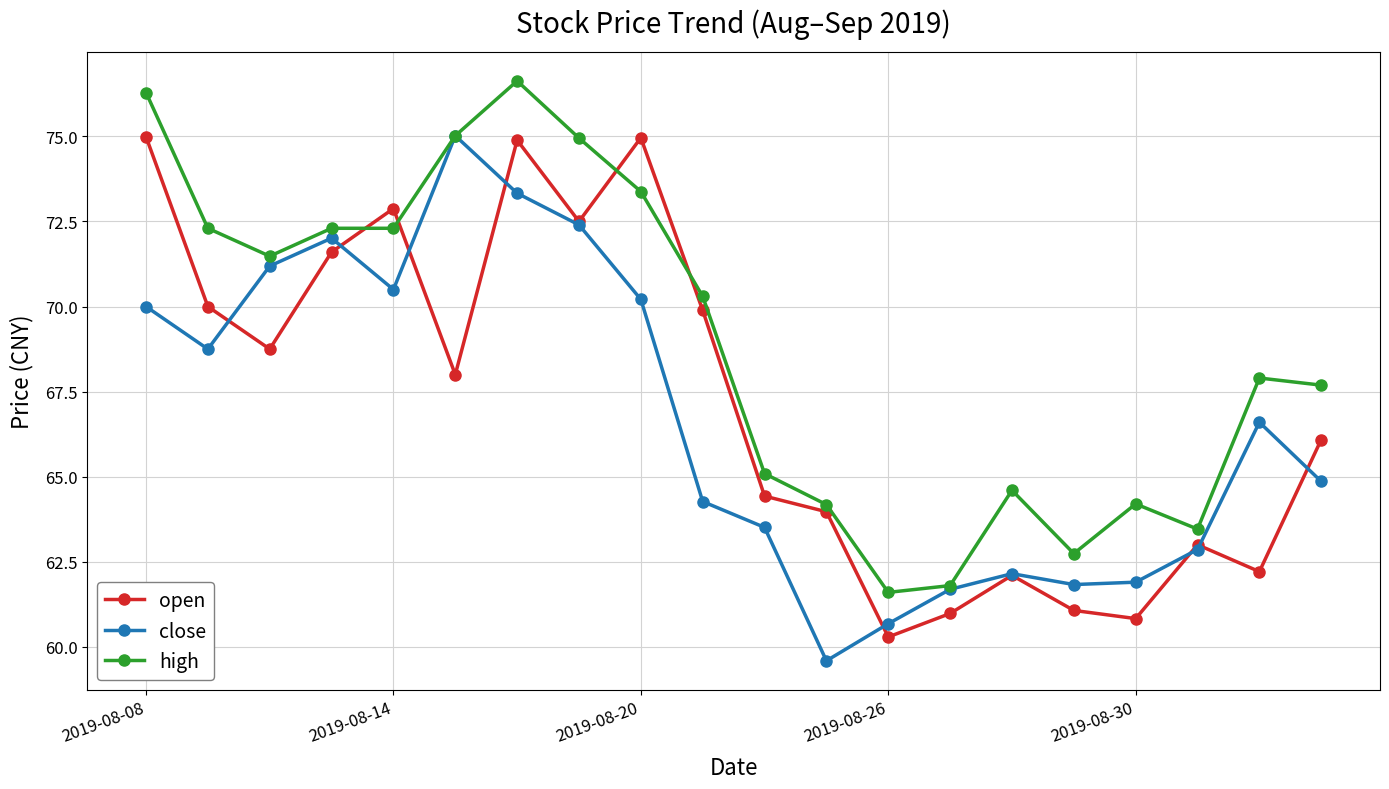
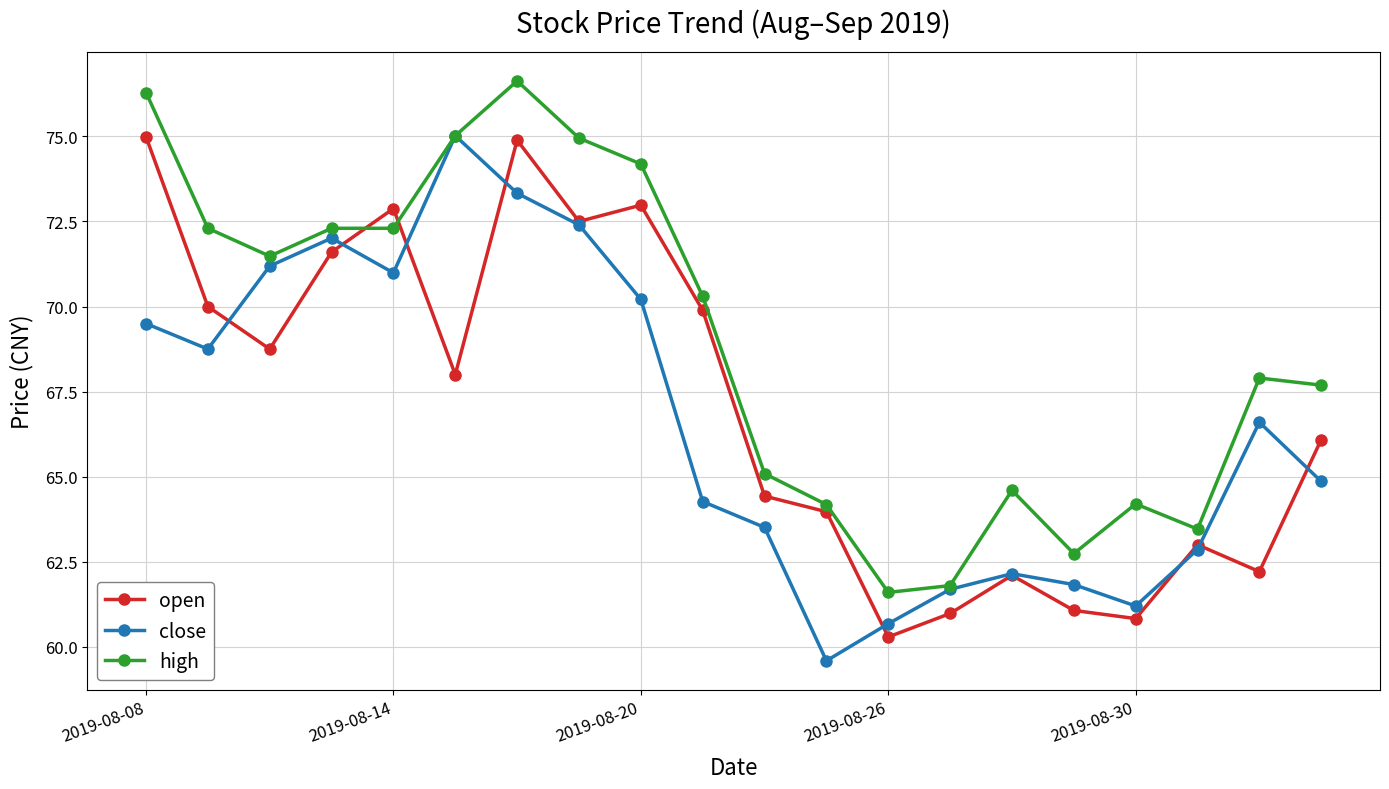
close, 2019-08-08: 70.0 -> 69.5
close, 2019-08-14: 70.5 -> 71.0
open, 2019-08-20: 75.0 -> 73.0
high, 2019-08-20: 73.4 -> 74.2
close, 2019-08-30: 61.9 -> 61.2
